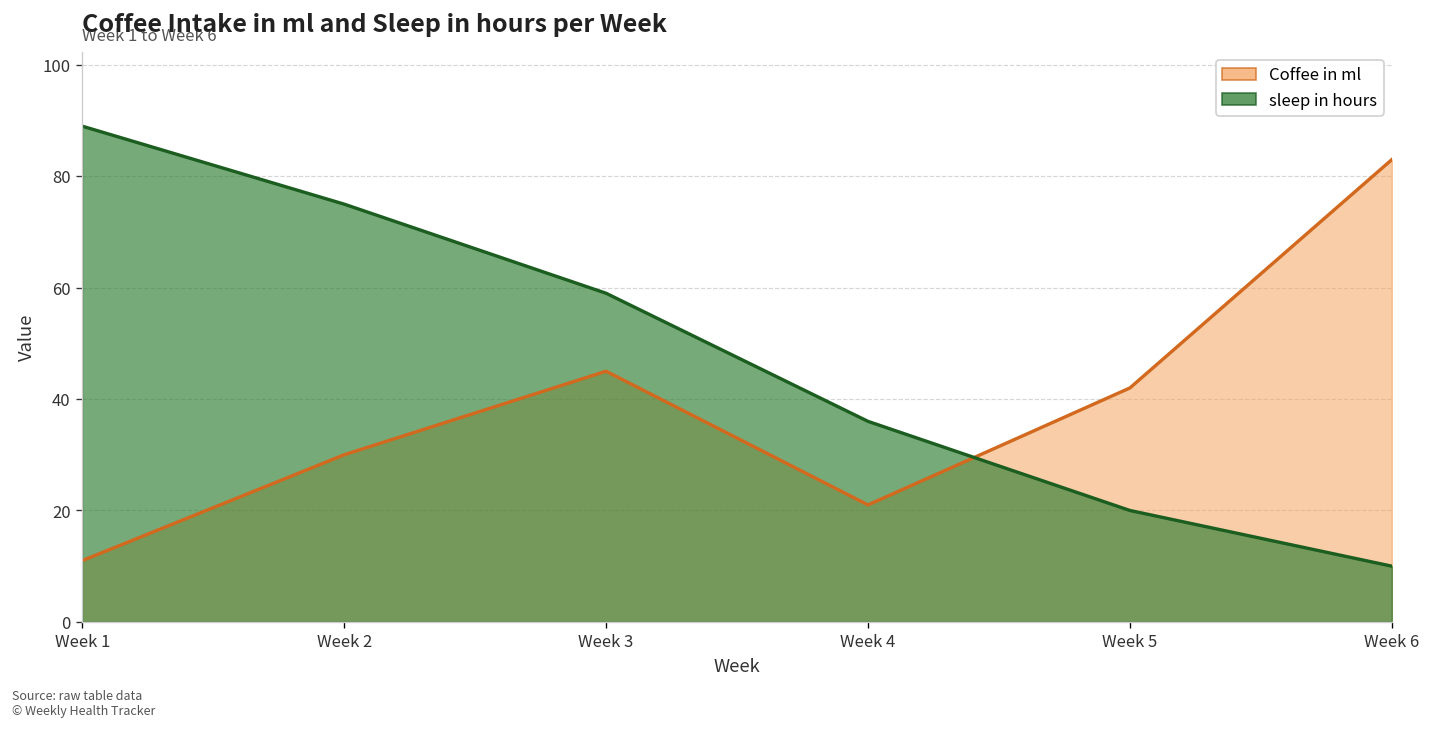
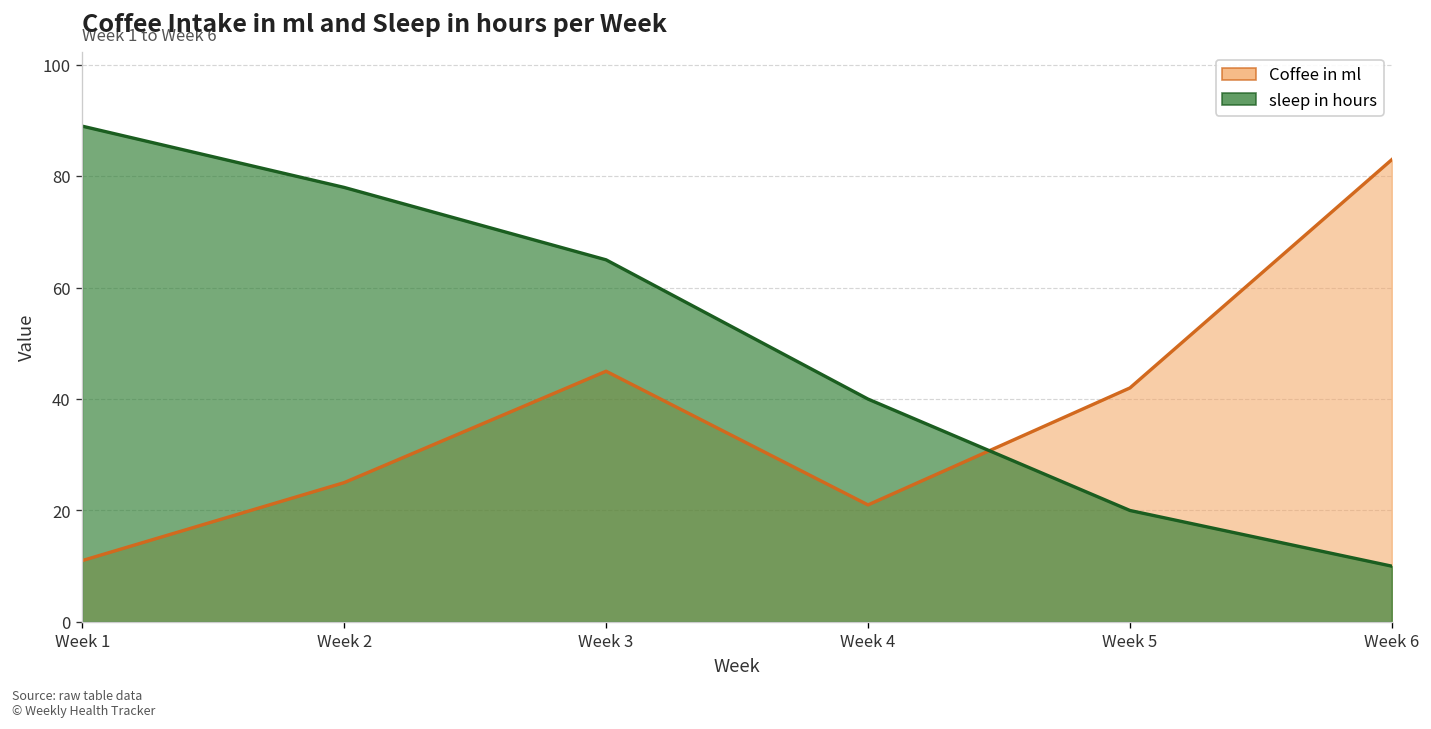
Coffee in ml, Week 2: 30 -> 25
sleep in hours, Week 2: 75 -> 78
sleep in hours, Week 3: 59 -> 65
sleep in hours, Week 4: 36 -> 40
